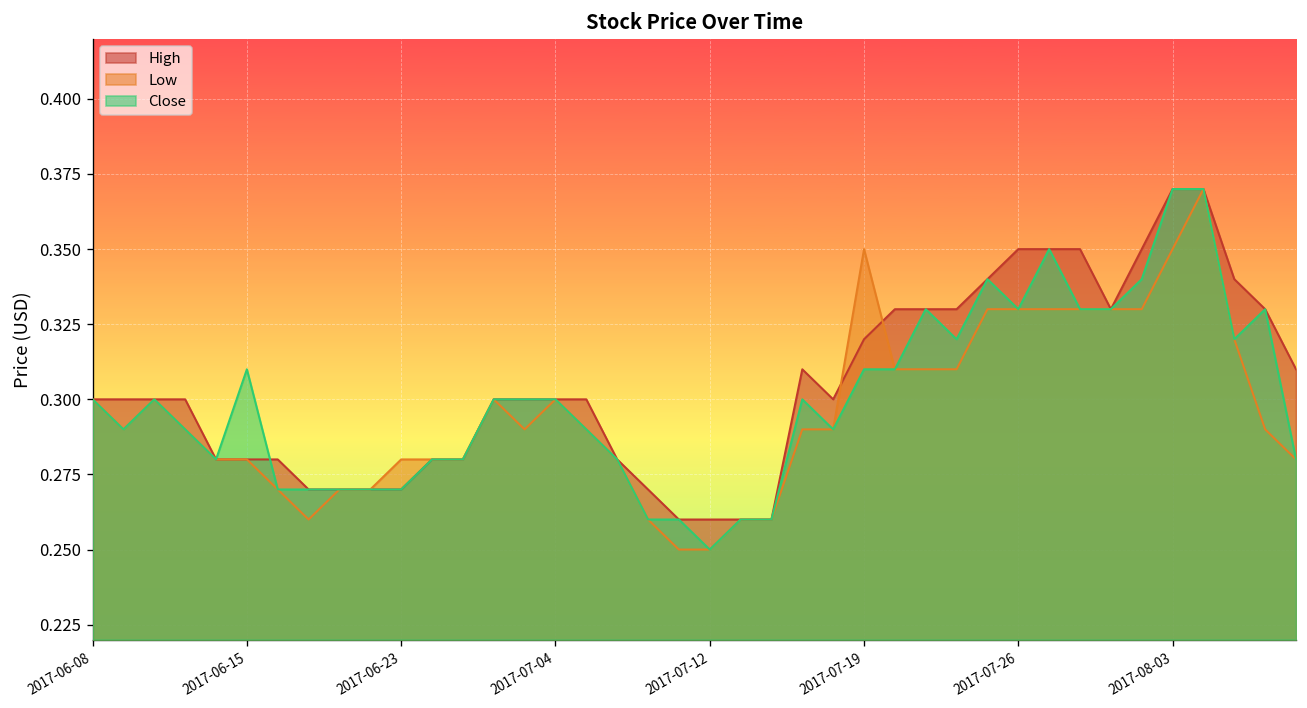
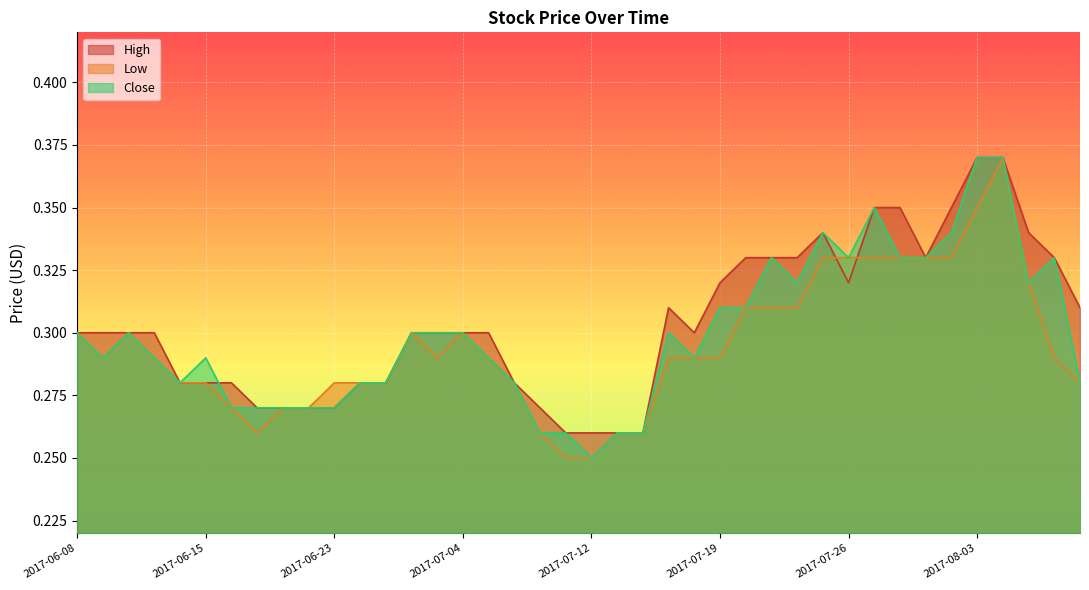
Close, 2017-06-15: 0.31 -> 0.29
Low, 2017-07-19: 0.35 -> 0.29
High, 2017-07-26: 0.35 -> 0.32
